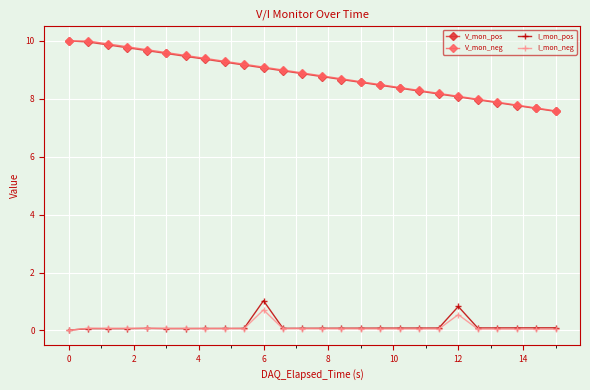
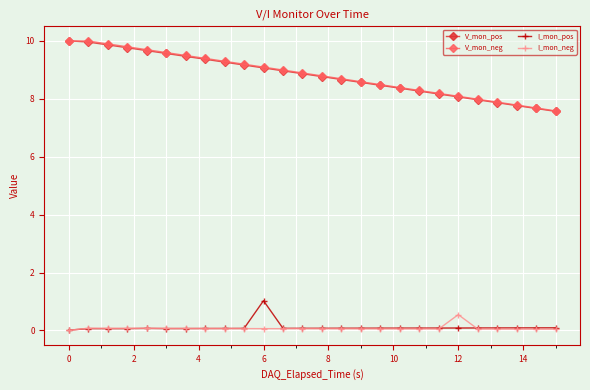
I_mon_neg, 6: 0.7 -> 0.1
I_mon_pos, 12: 0.8 -> 0.1
